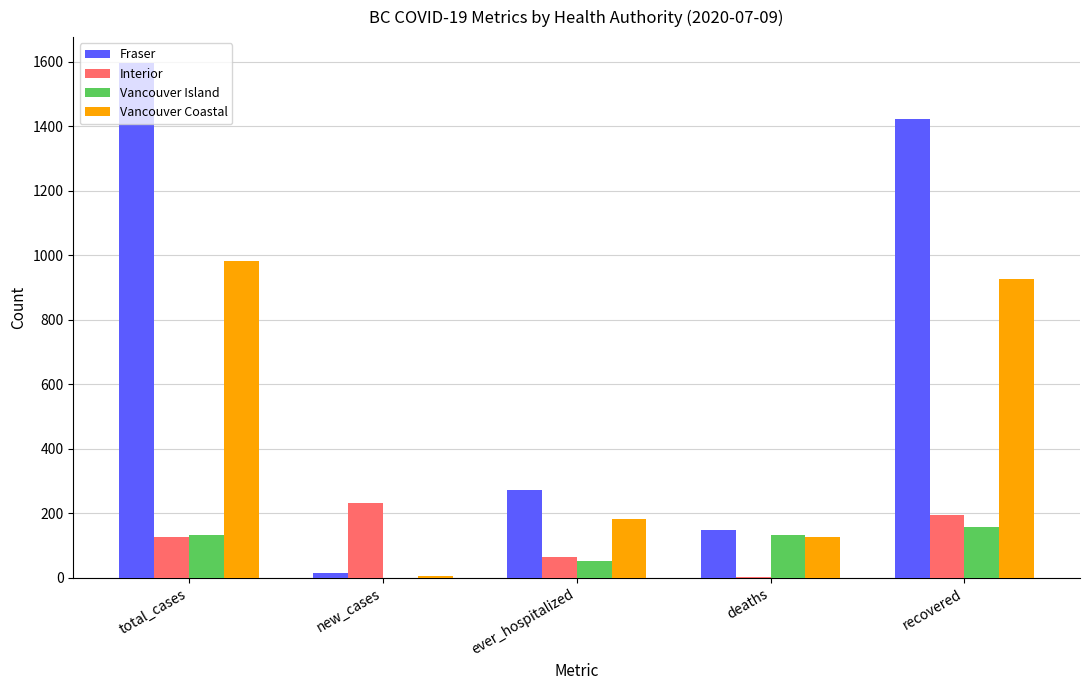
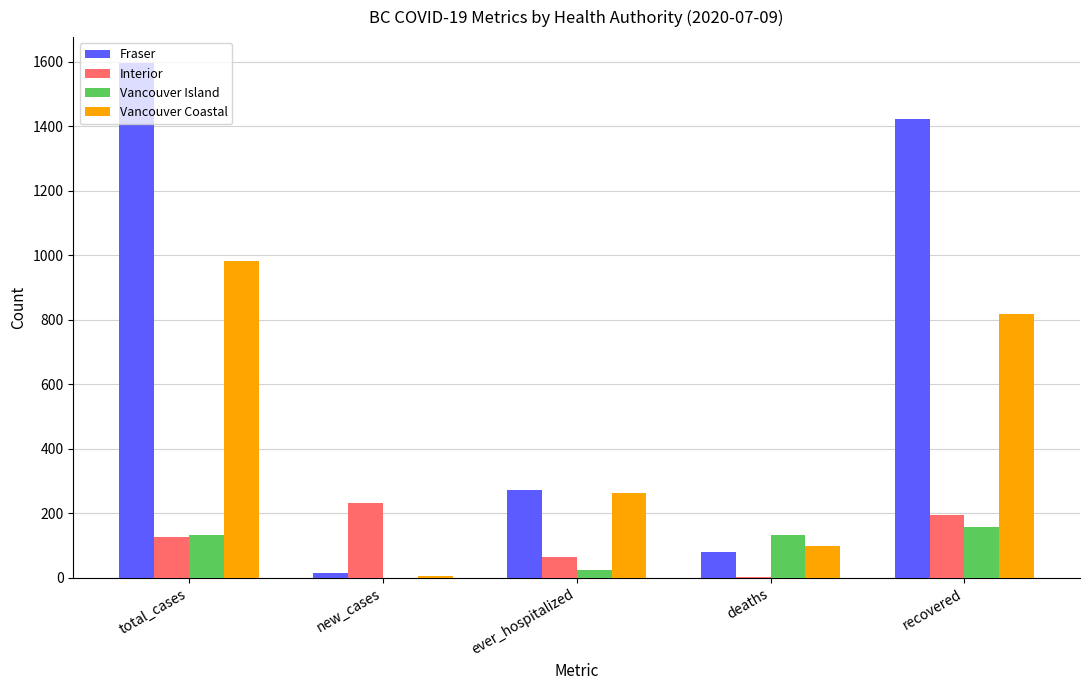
Vancouver Island, ever_hospitalized: 50 -> 30
Vancouver Coastal, ever_hospitalized: 180 -> 260
Fraser, deaths: 150 -> 80
Vancouver Coastal, deaths: 130 -> 100
Vancouver Coastal, recovered: 930 -> 820
